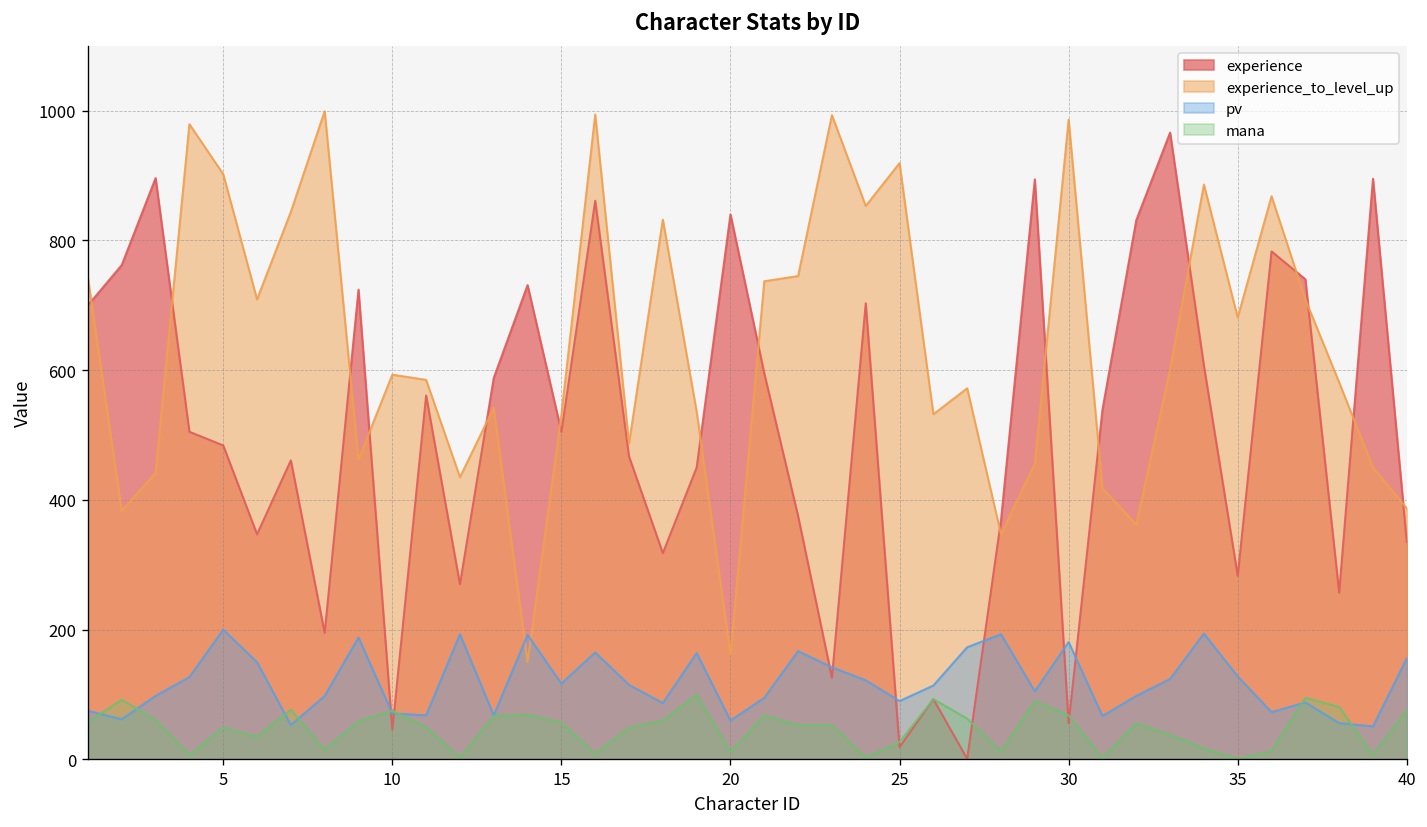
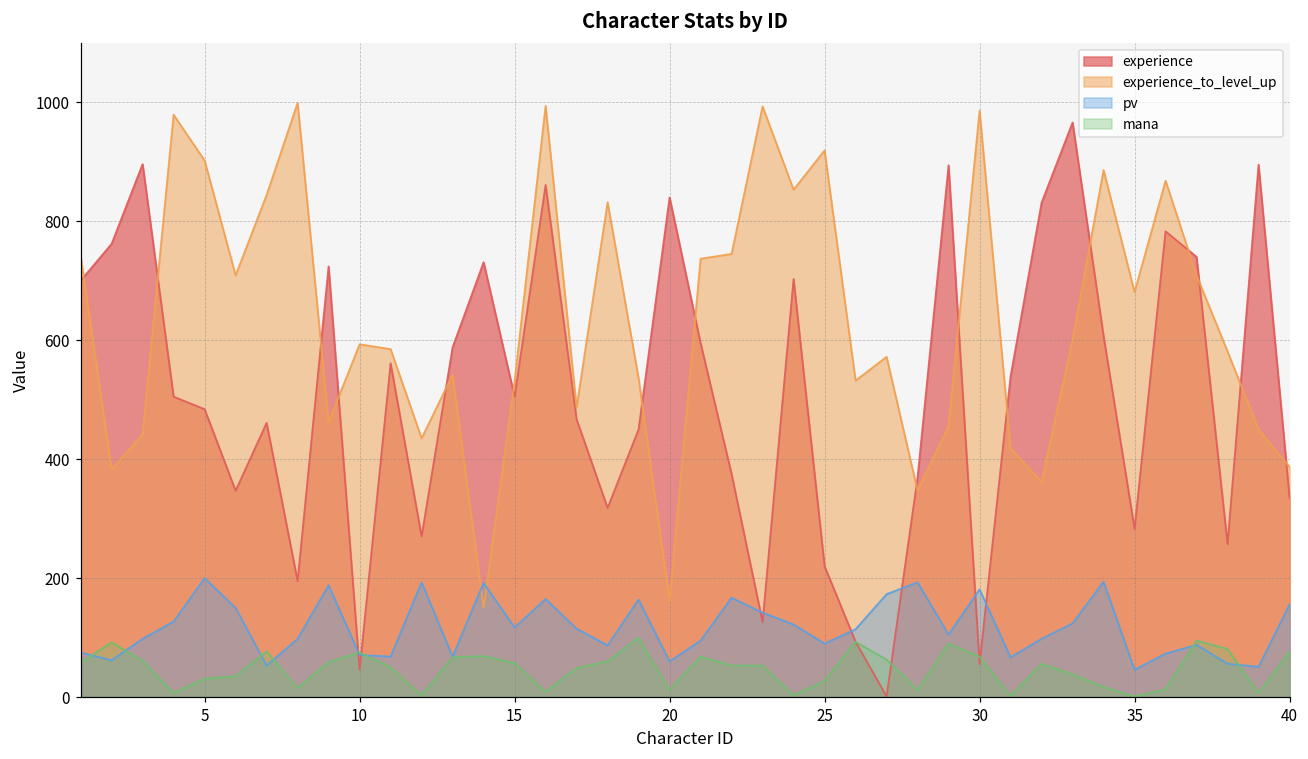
mana, 5: 50 -> 30
experience, 25: 20 -> 220
pv, 35: 130 -> 50
